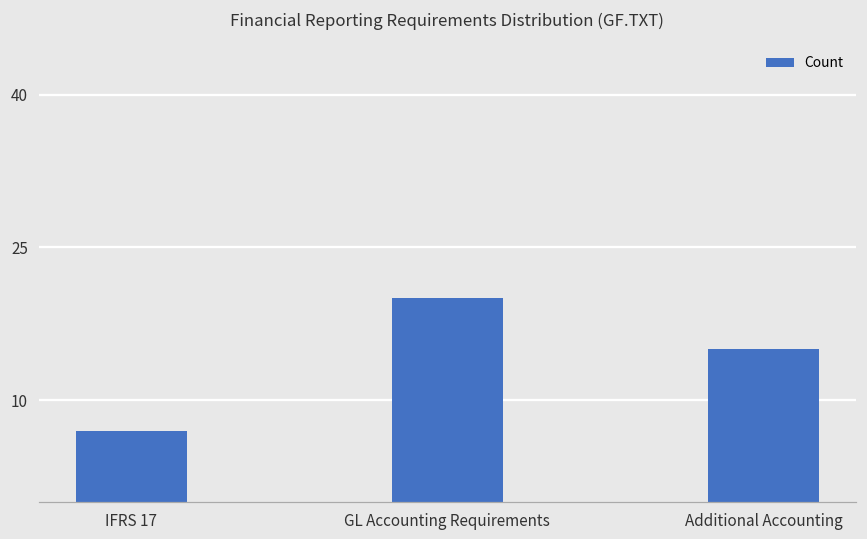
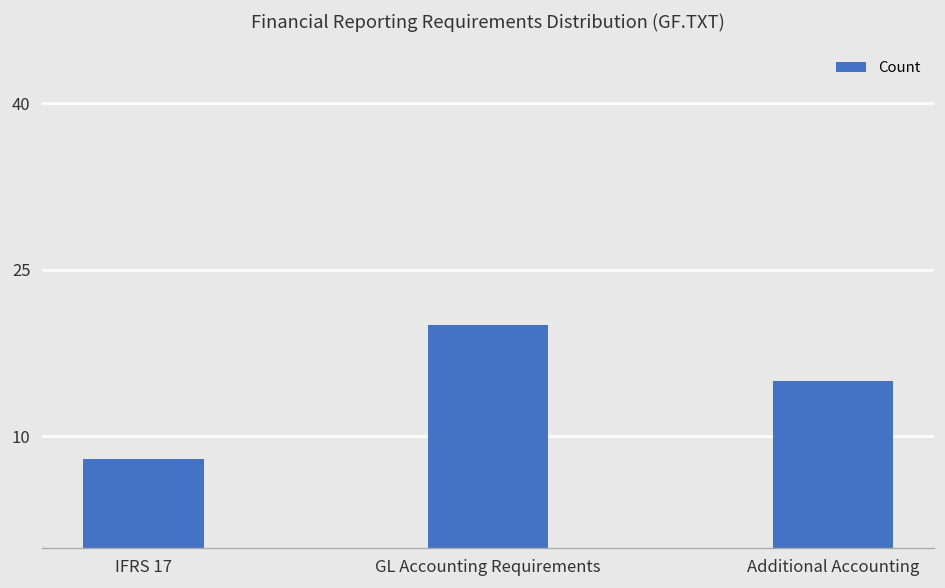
IFRS 17: 7 -> 8
